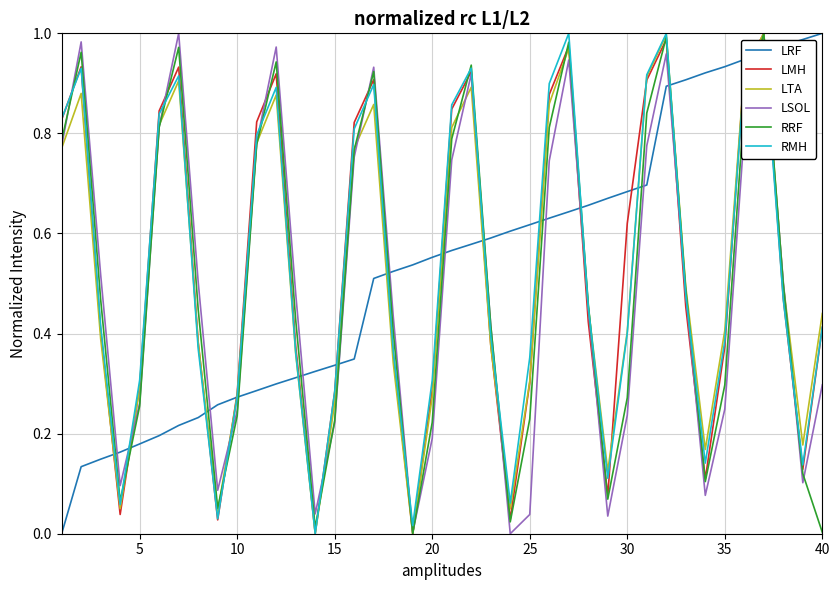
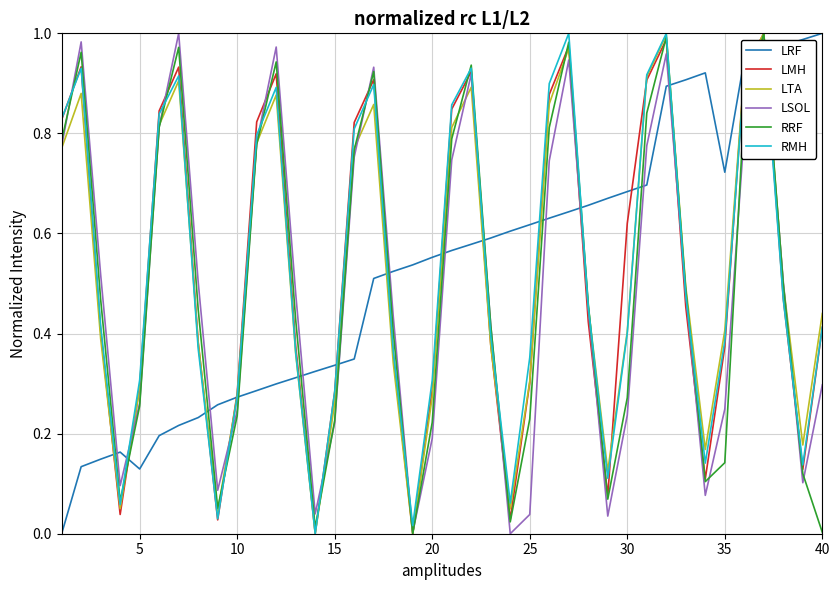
LRF, 5: 0.18 -> 0.13
LRF, 35: 0.93 -> 0.72
RRF, 35: 0.30 -> 0.14
